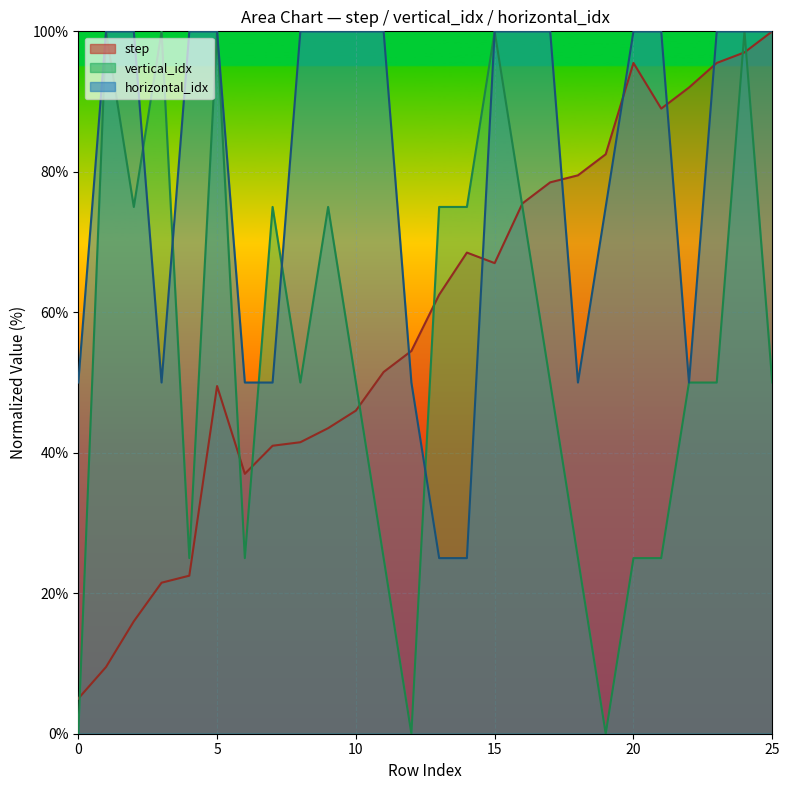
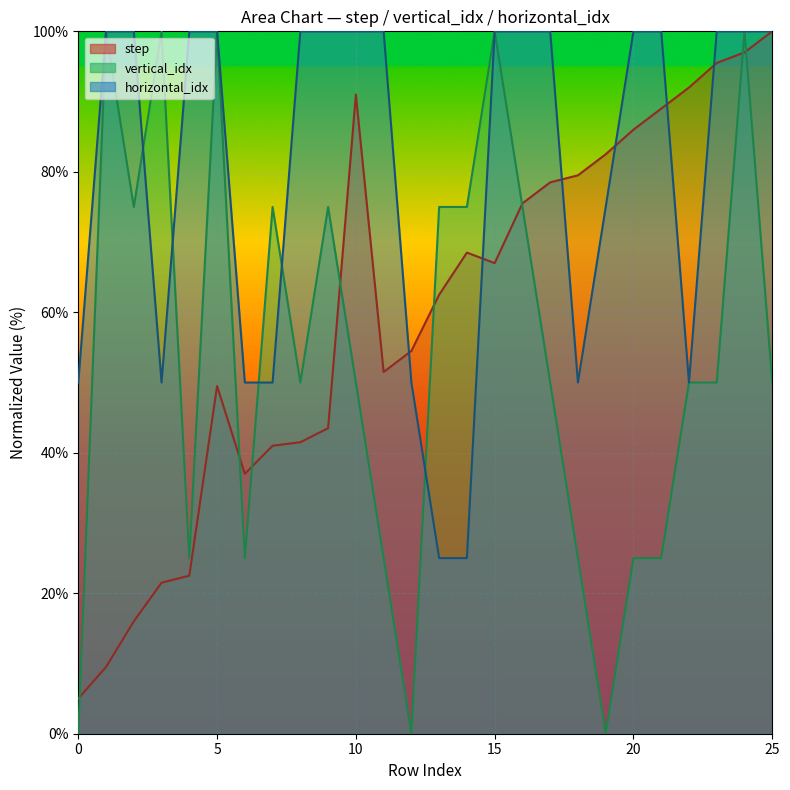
step, 10: 46% -> 91%
step, 20: 96% -> 86%
